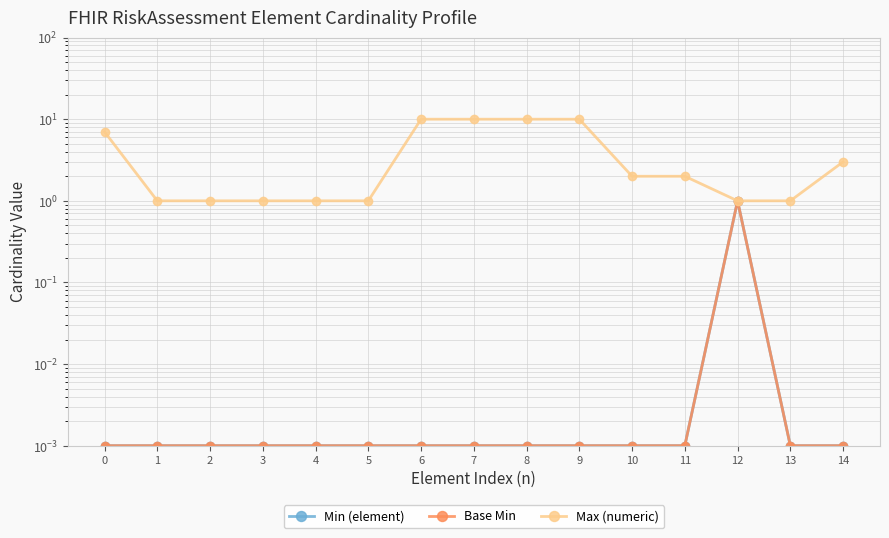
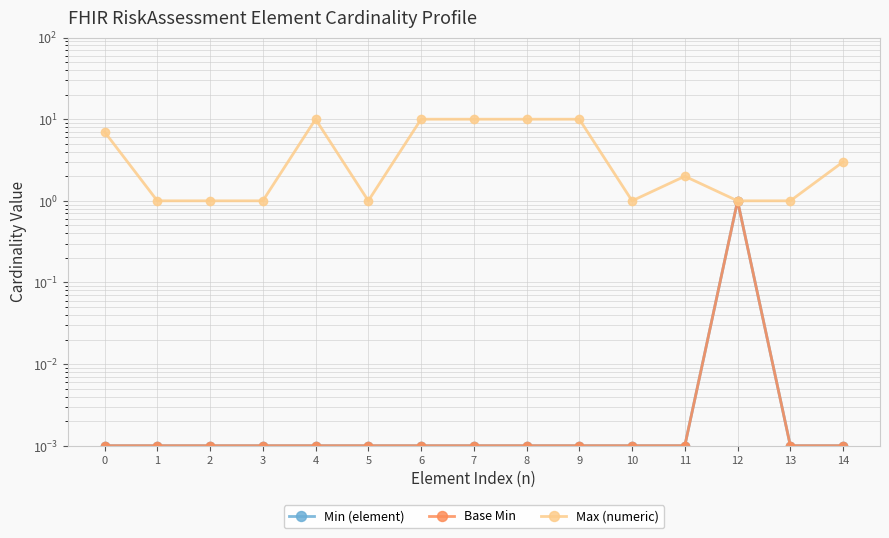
Max (numeric), 4: 1 -> 10
Max (numeric), 10: 2 -> 1
